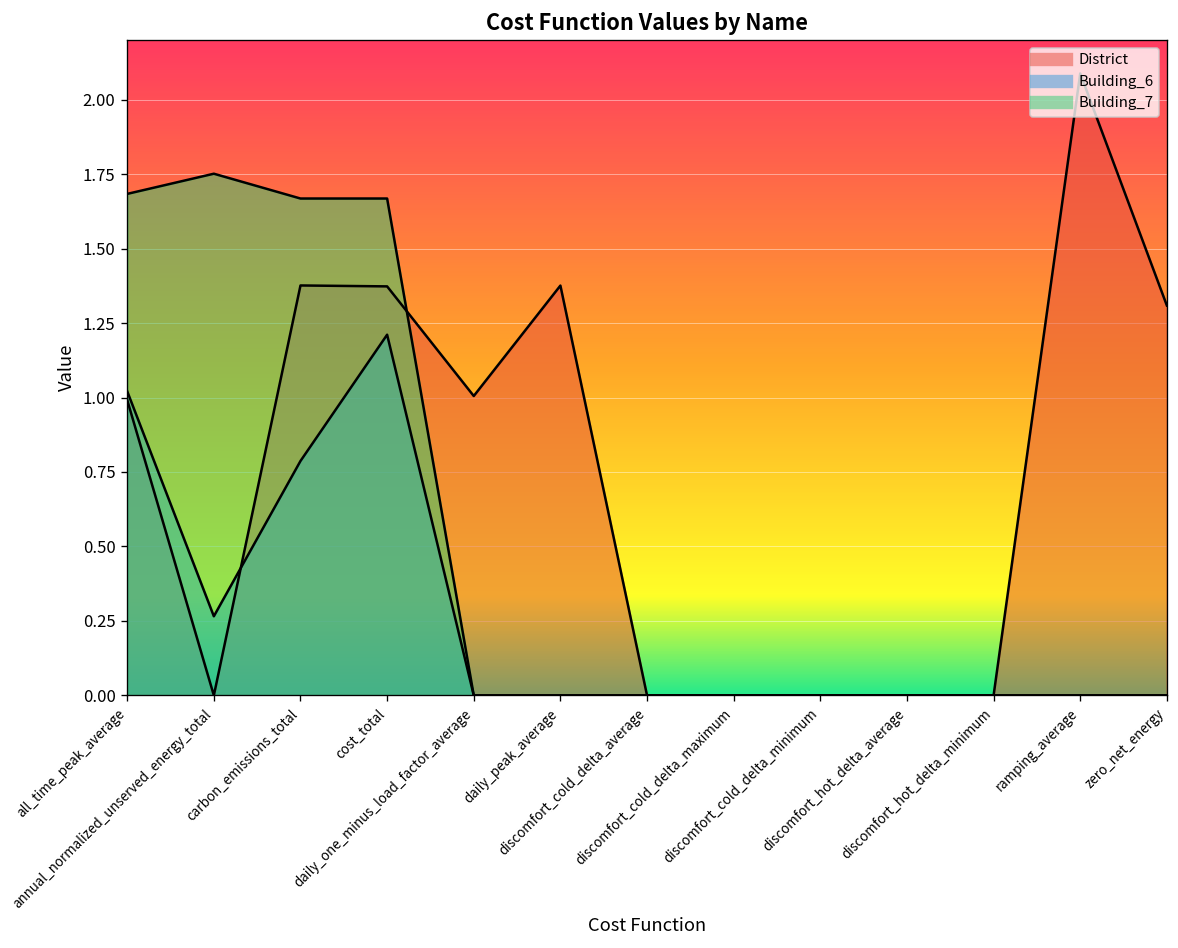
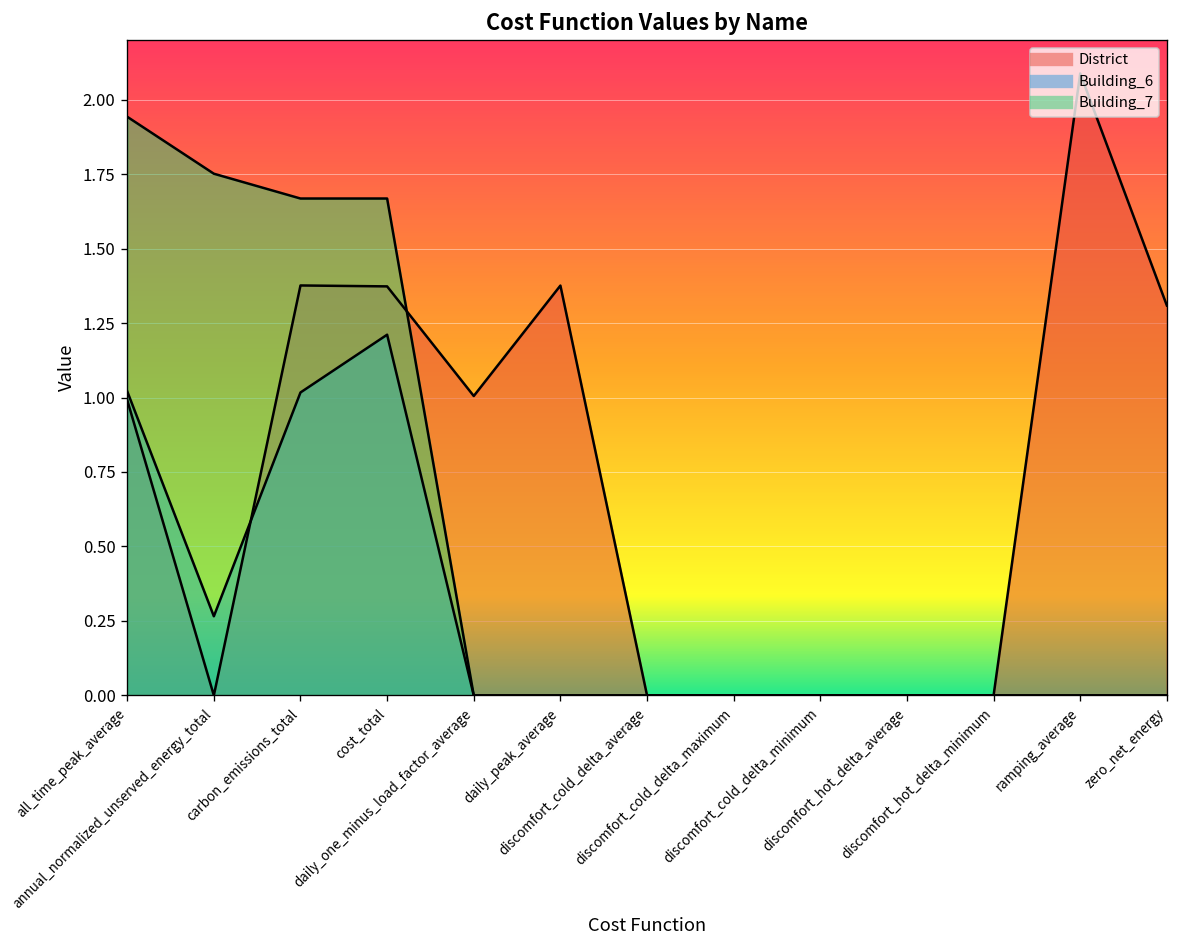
Building_7, all_time_peak_average: 1.68 -> 1.94
Building_6, carbon_emissions_total: 0.79 -> 1.02
